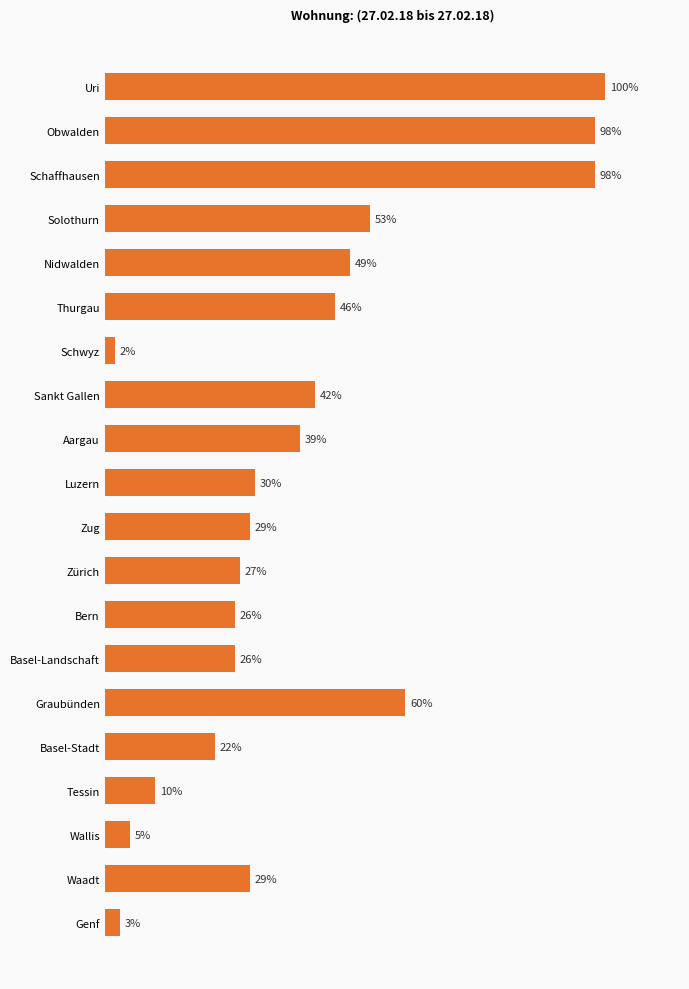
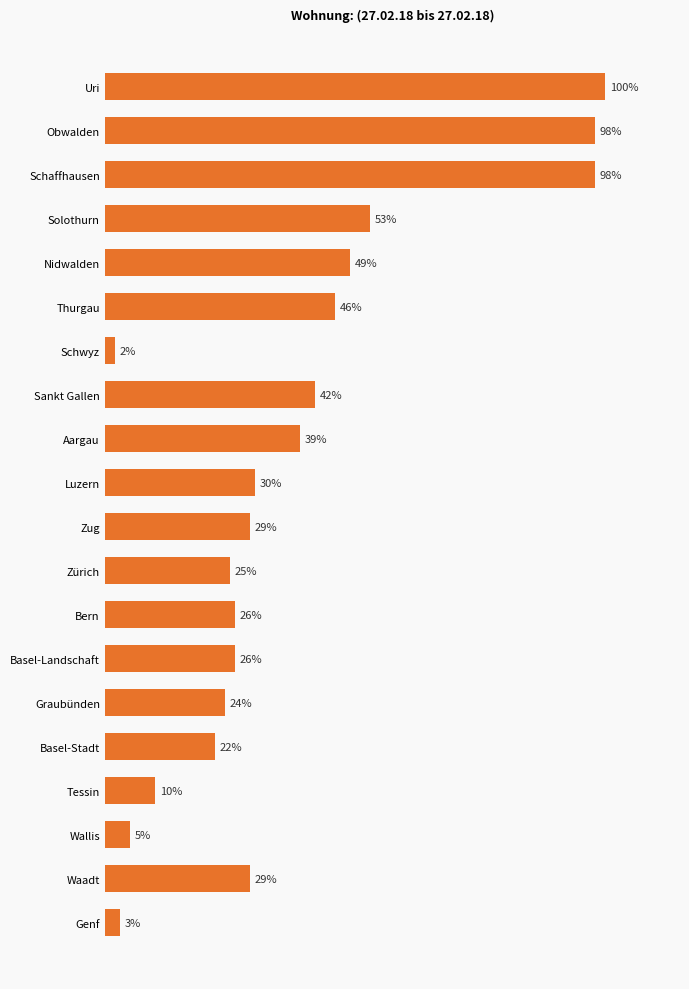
Zürich: 27% -> 25%
Graubünden: 60% -> 24%
